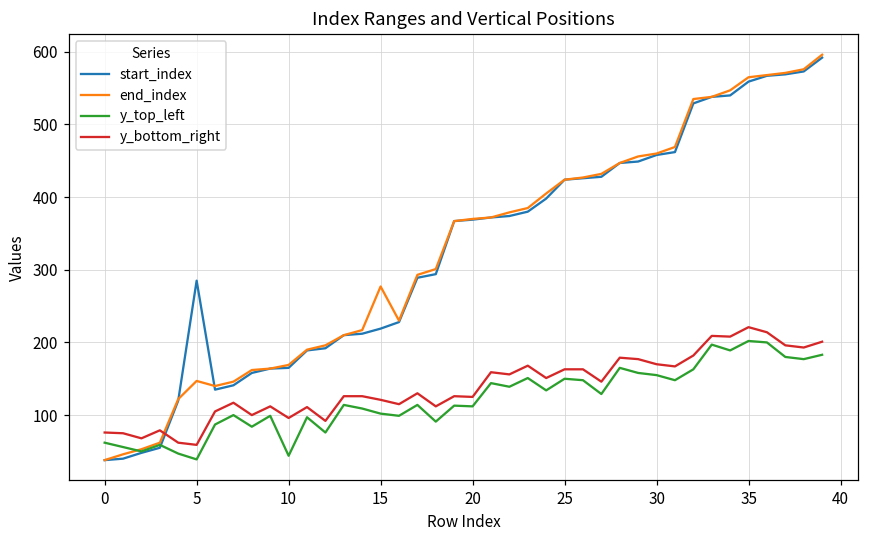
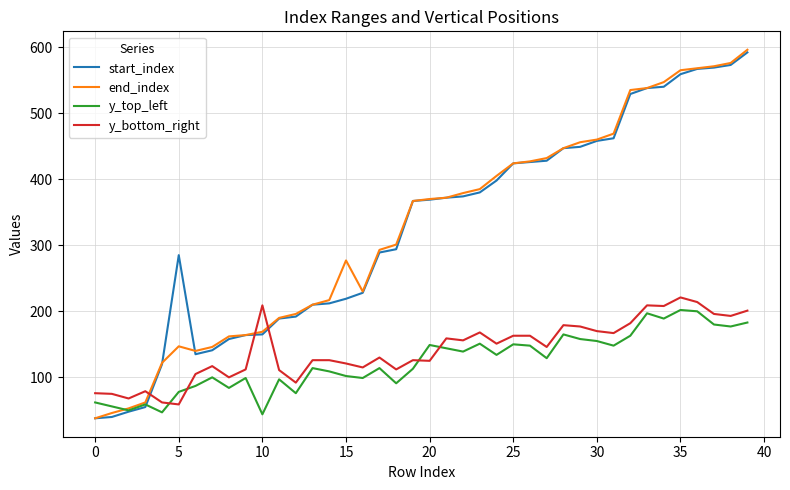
y_top_left, 5: 40 -> 80
y_bottom_right, 10: 100 -> 210
y_top_left, 20: 110 -> 150
